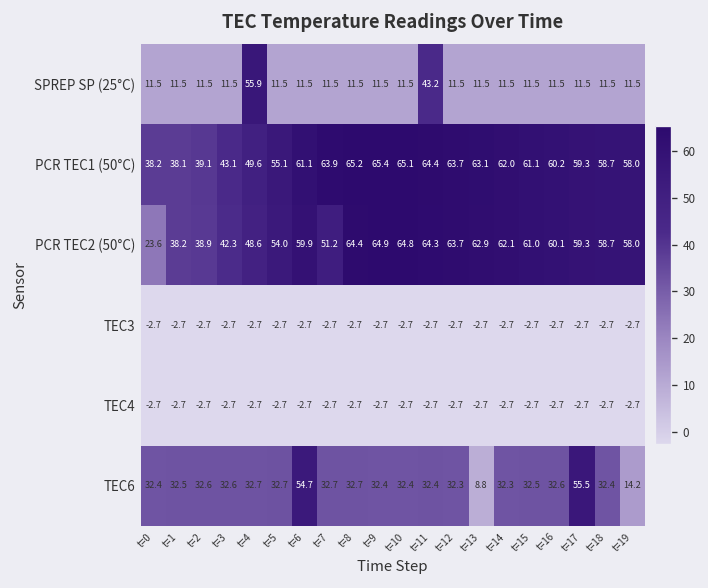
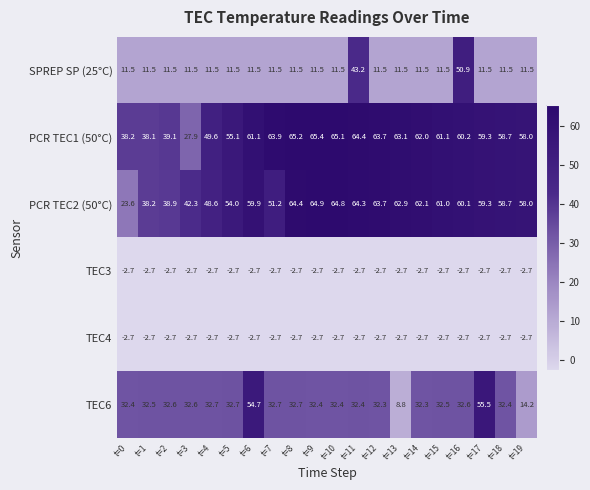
SPREP SP (25°C), t=4: 55.9 -> 11.5
SPREP SP (25°C), t=16: 11.5 -> 50.9
PCR TEC1 (50°C), t=3: 43.1 -> 27.9
